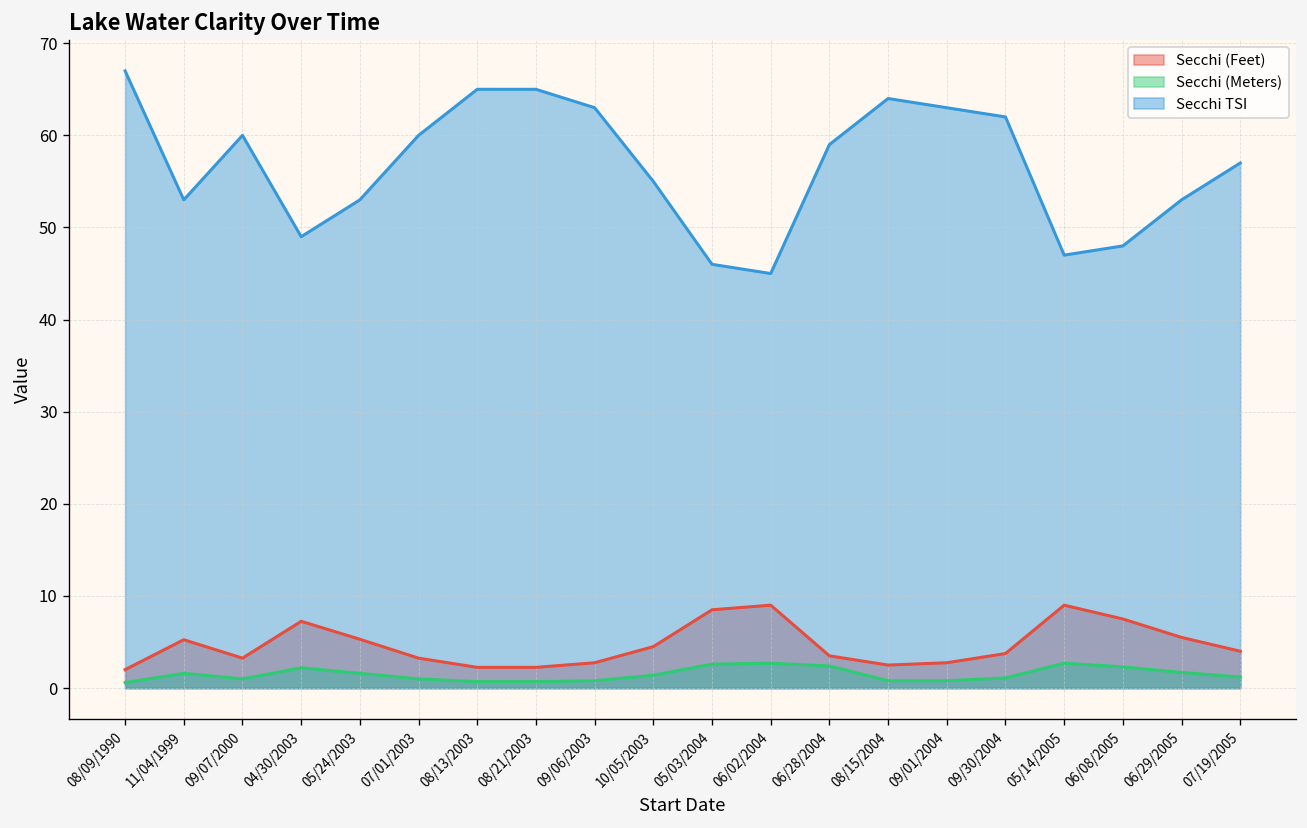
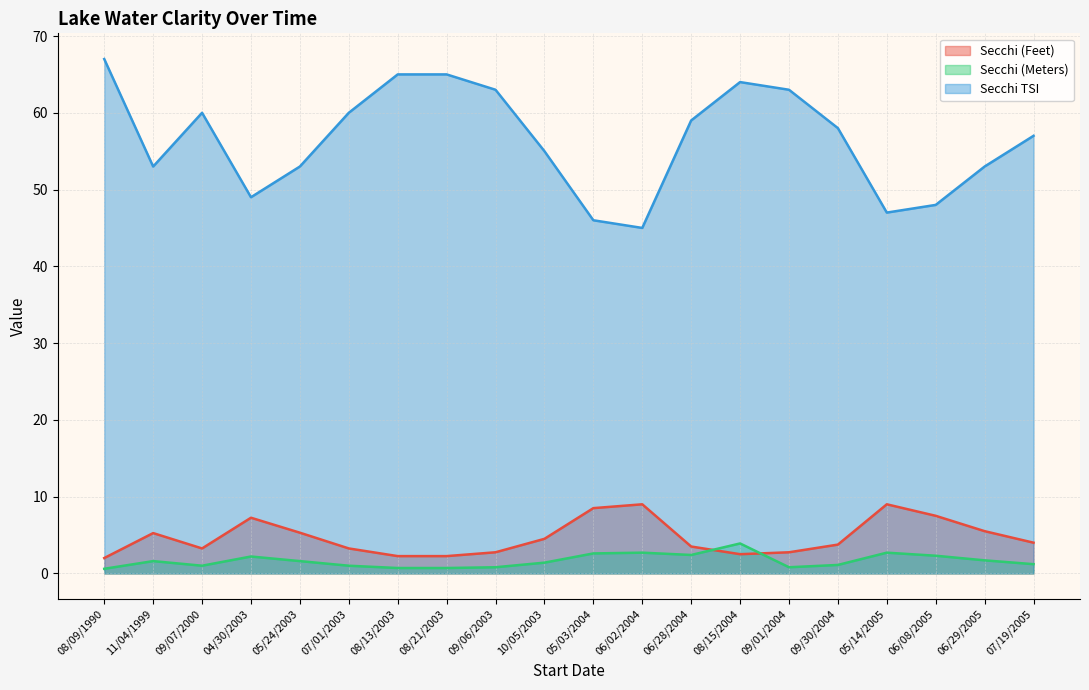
Secchi (Meters), 08/15/2004: 1 -> 4
Secchi TSI, 09/30/2004: 62 -> 58
